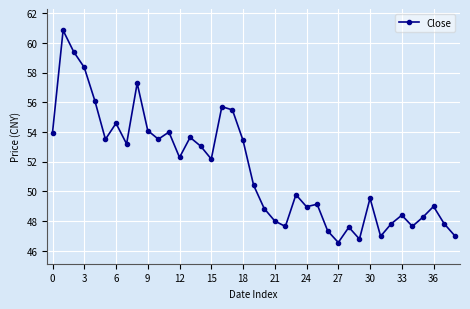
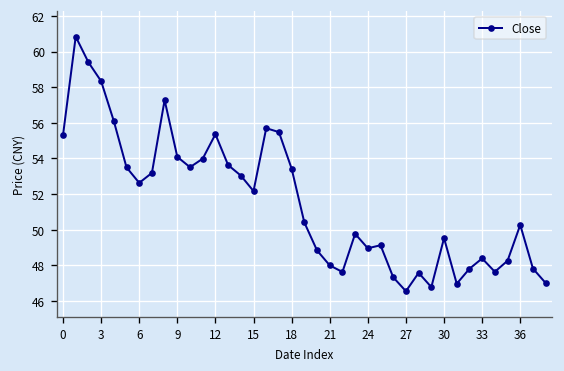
0: 54.0 -> 55.3
6: 54.6 -> 52.6
12: 52.3 -> 55.4
36: 49.0 -> 50.3
